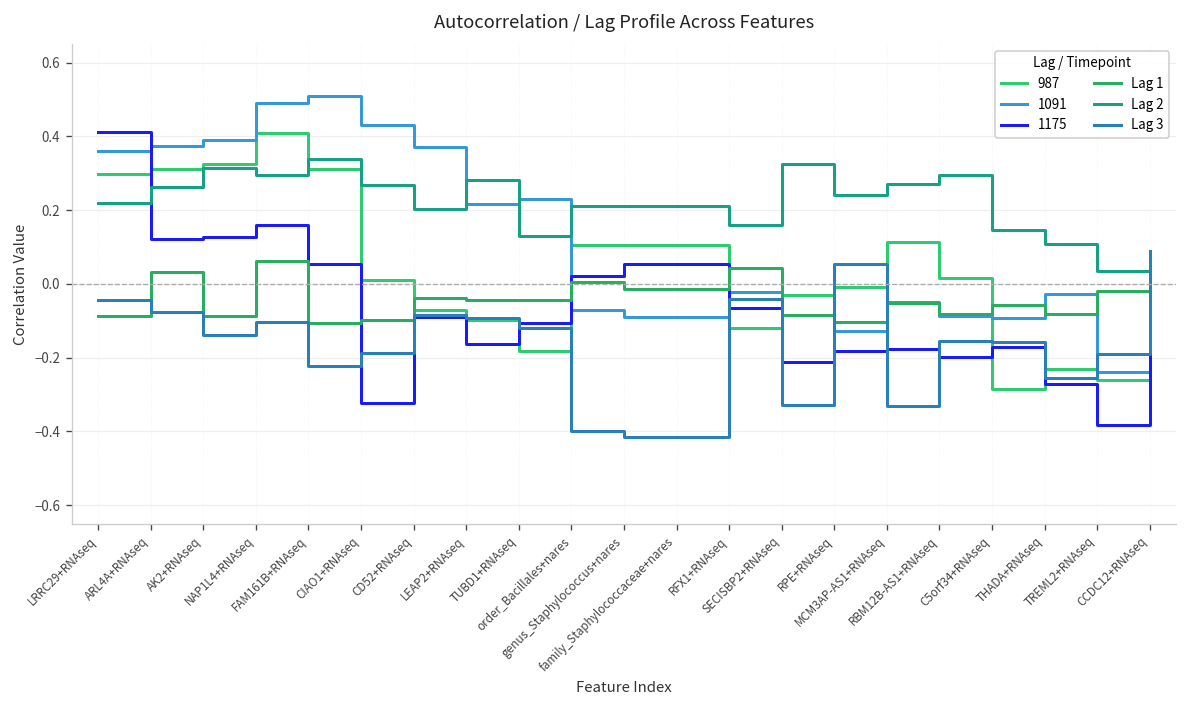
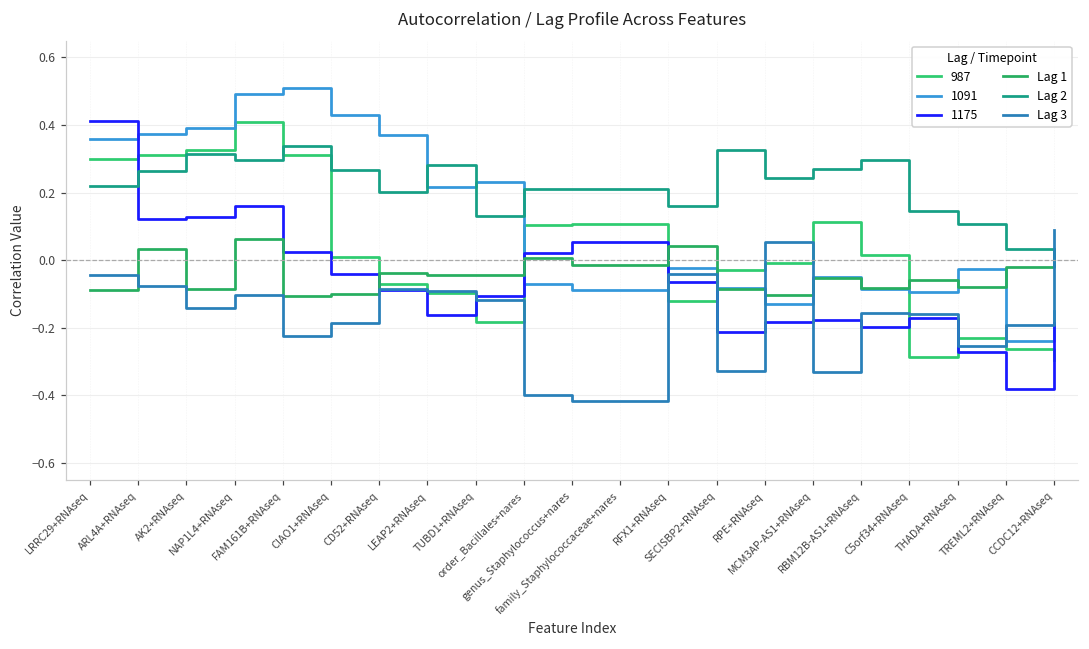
1175, FAM161B+RNAseq: 0.05 -> 0.02
1175, CIAO1+RNAseq: -0.32 -> -0.04
